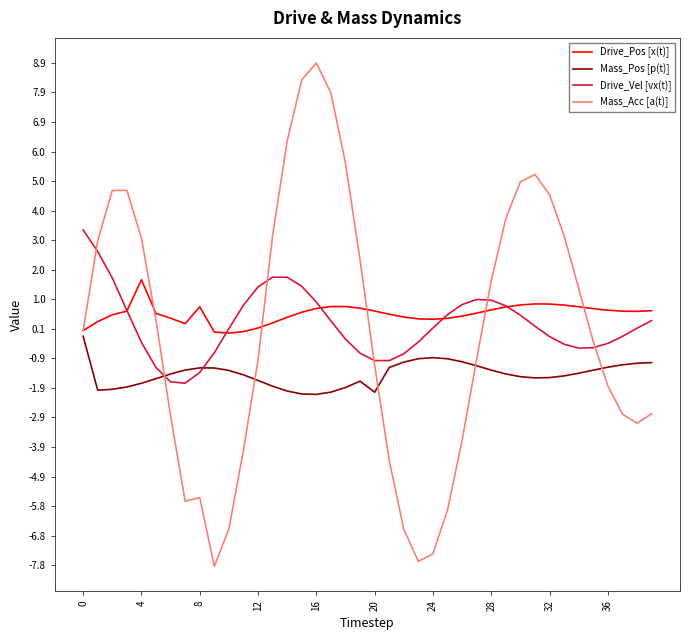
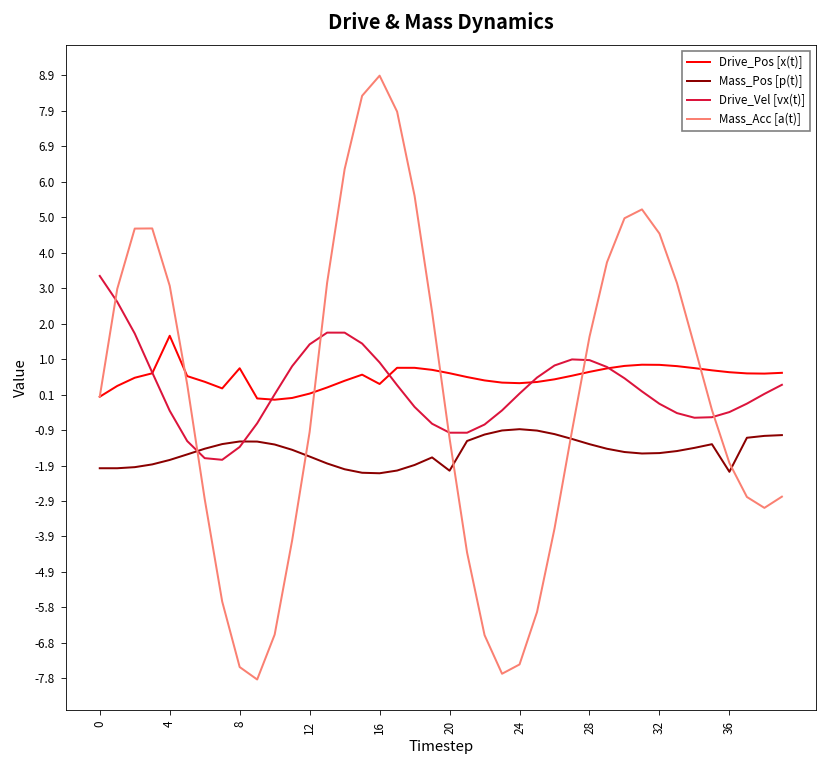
Mass_Pos [p(t)], 0: -0.2 -> -2.0
Mass_Acc [a(t)], 8: -5.5 -> -7.5
Drive_Pos [x(t)], 16: 0.7 -> 0.4
Mass_Pos [p(t)], 36: -1.2 -> -2.1
